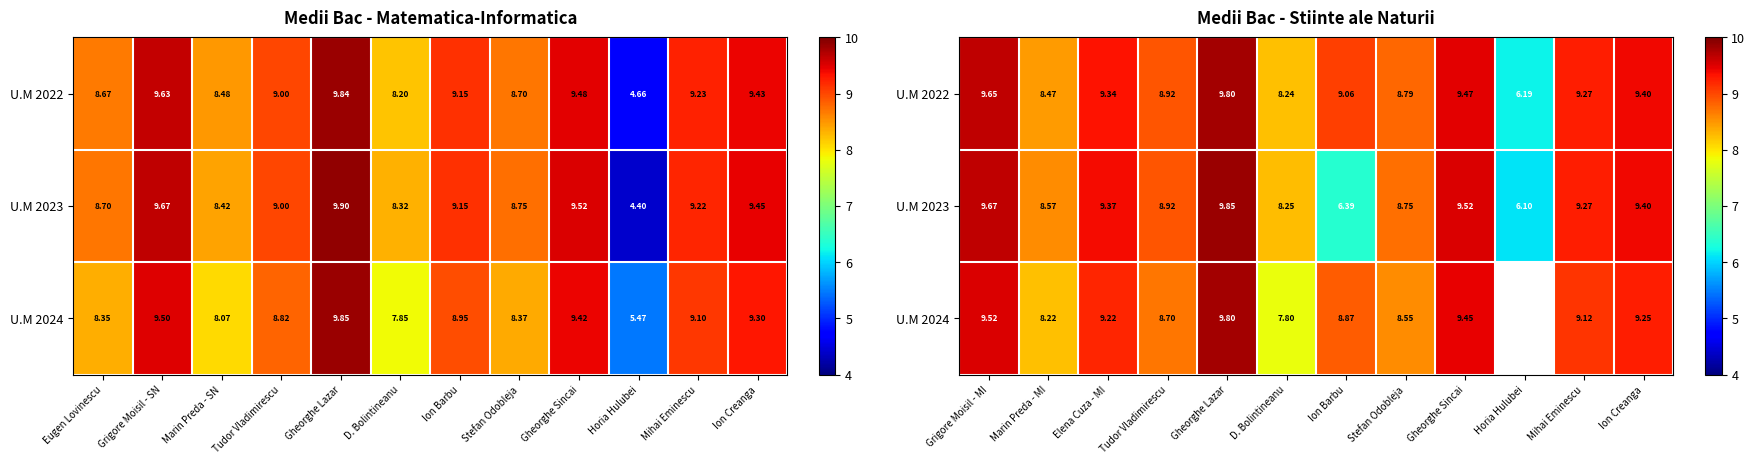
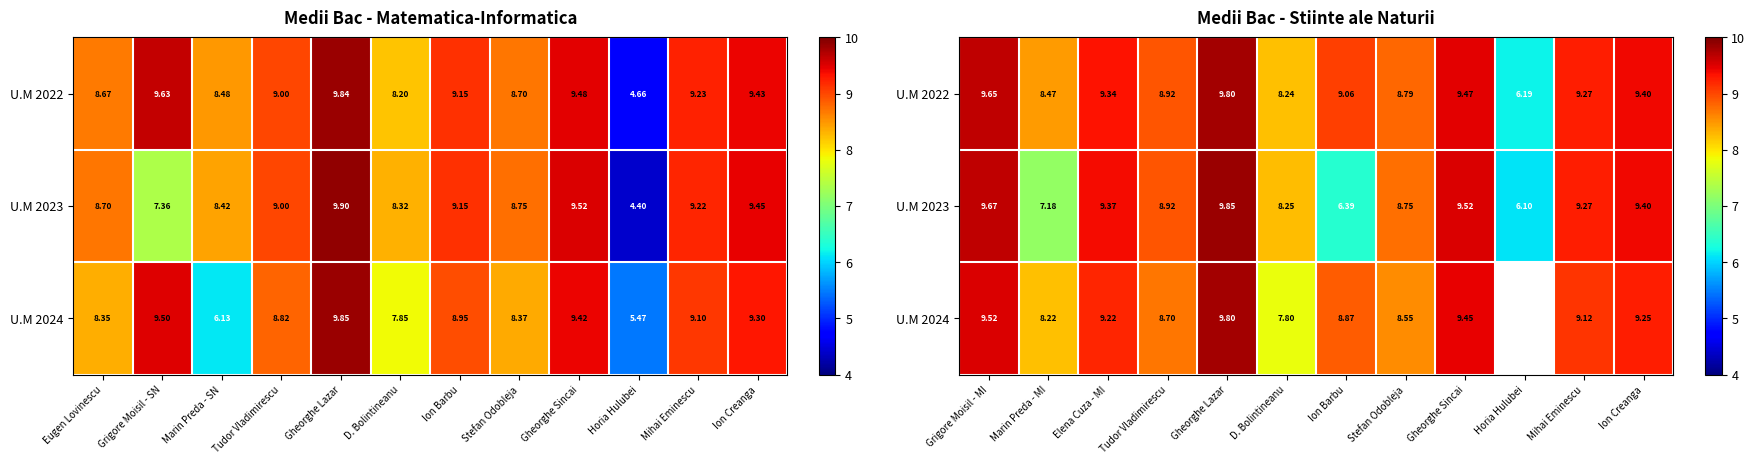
Medii Bac - Matematica-Informatica, U.M 2023, Grigore Moisil - SN: 9.67 -> 7.36
Medii Bac - Matematica-Informatica, U.M 2024, Marin Preda - SN: 8.07 -> 6.13
Medii Bac - Stiinte ale Naturii, U.M 2023, Marin Preda - MI: 8.57 -> 7.18
